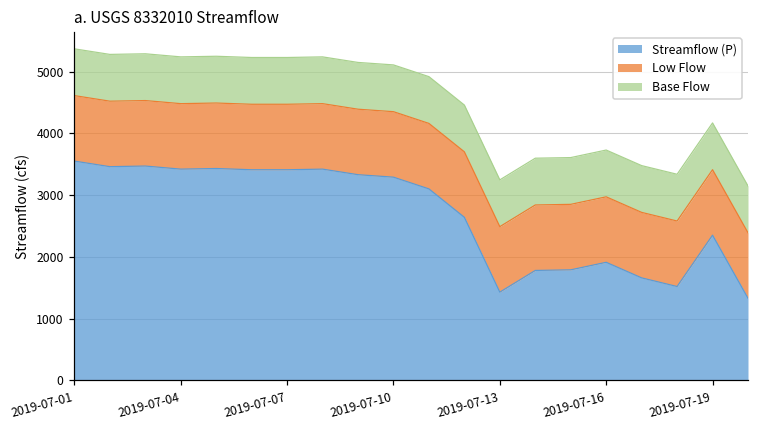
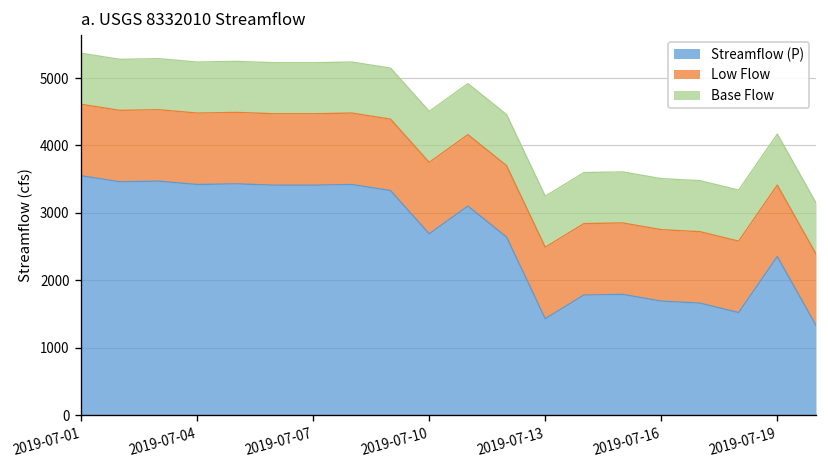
Streamflow (P), 2019-07-10: 3300 -> 2700
Streamflow (P), 2019-07-16: 1900 -> 1700
